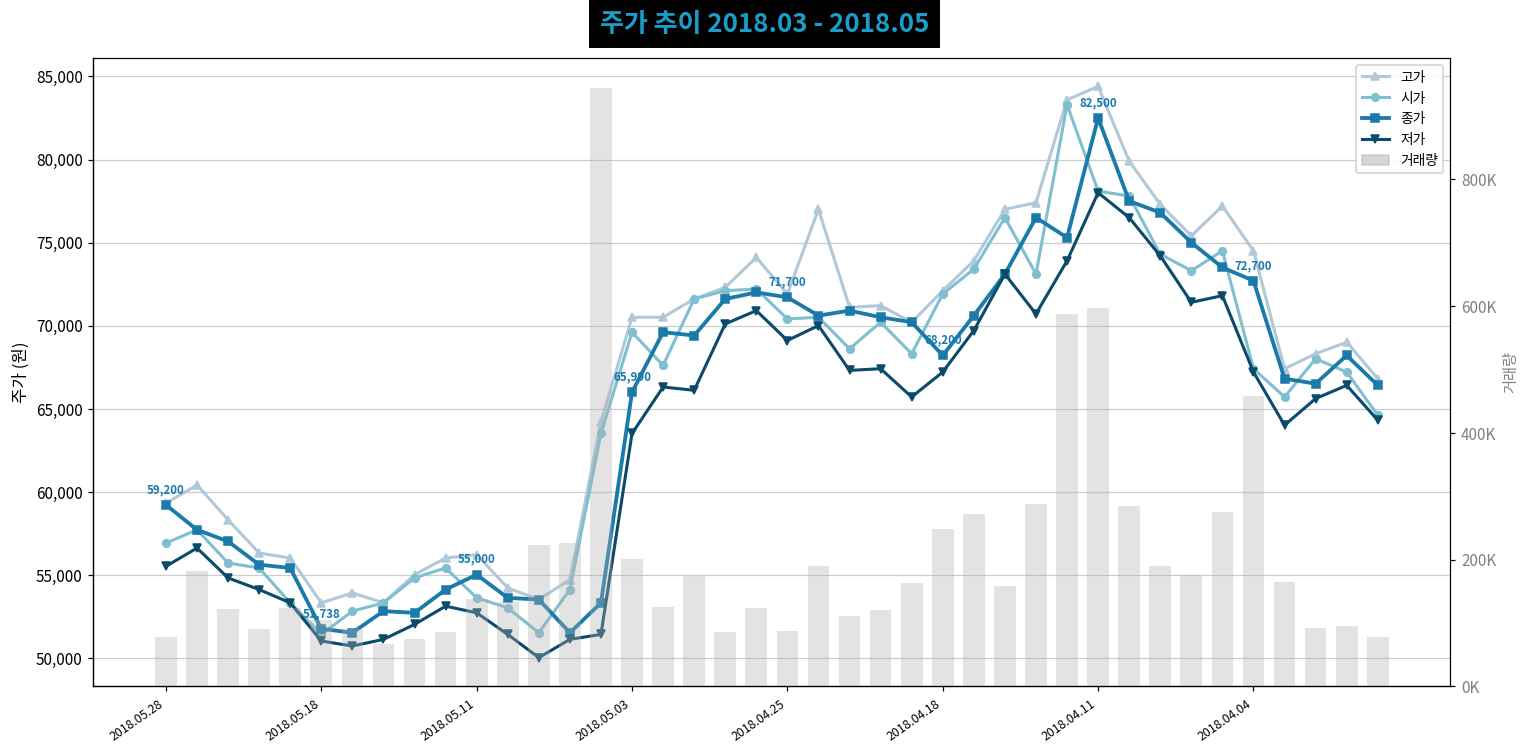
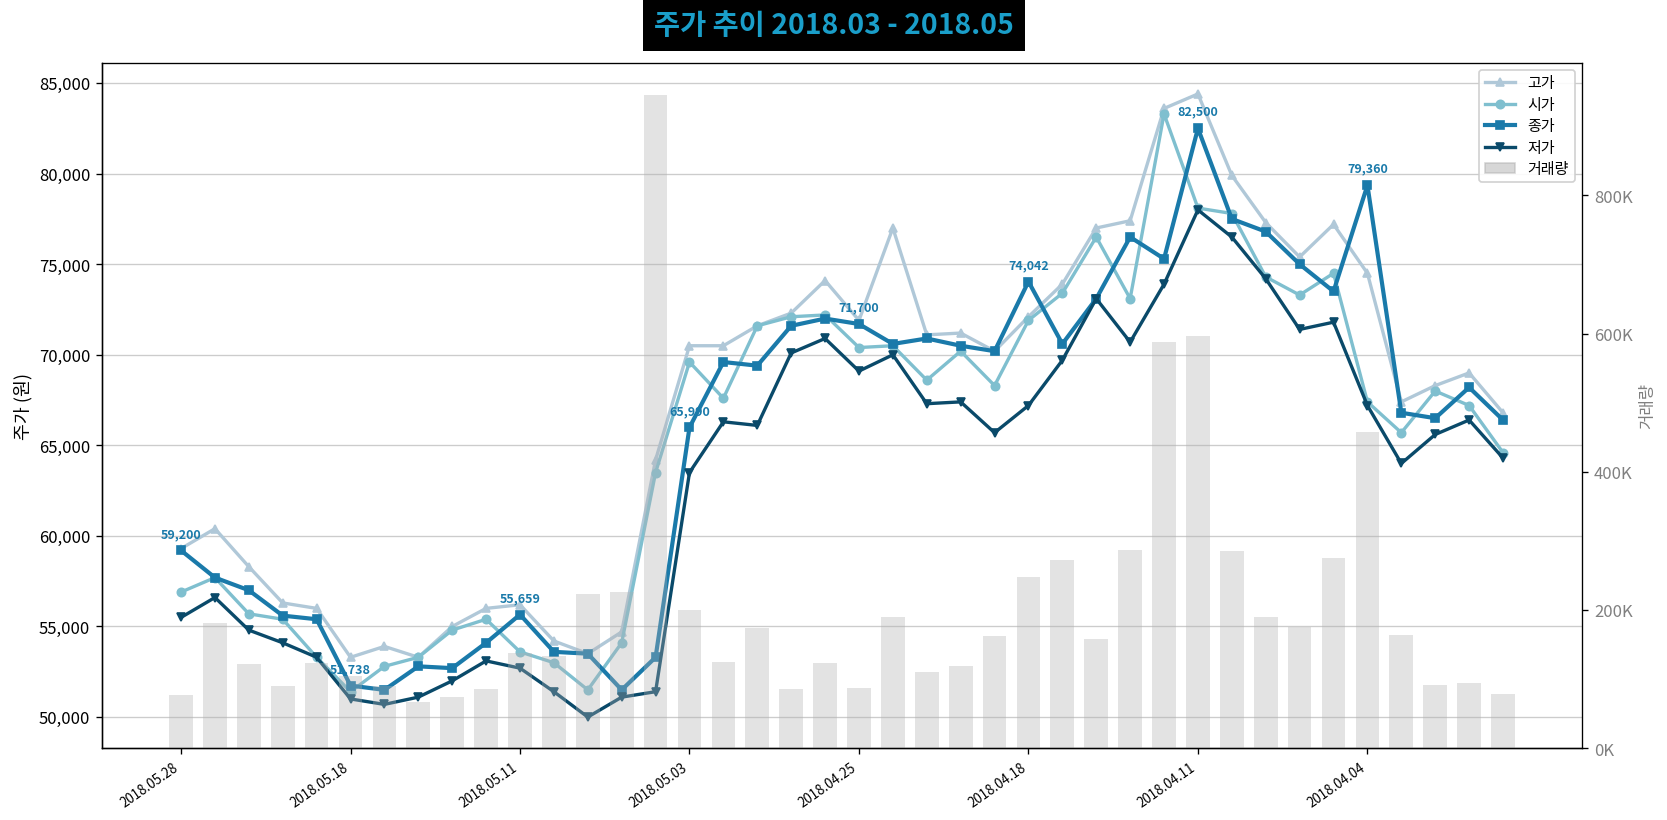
종가, 2018.05.11: 55,000 -> 55,659
종가, 2018.04.18: 68,200 -> 74,042
종가, 2018.04.04: 72,700 -> 79,360
